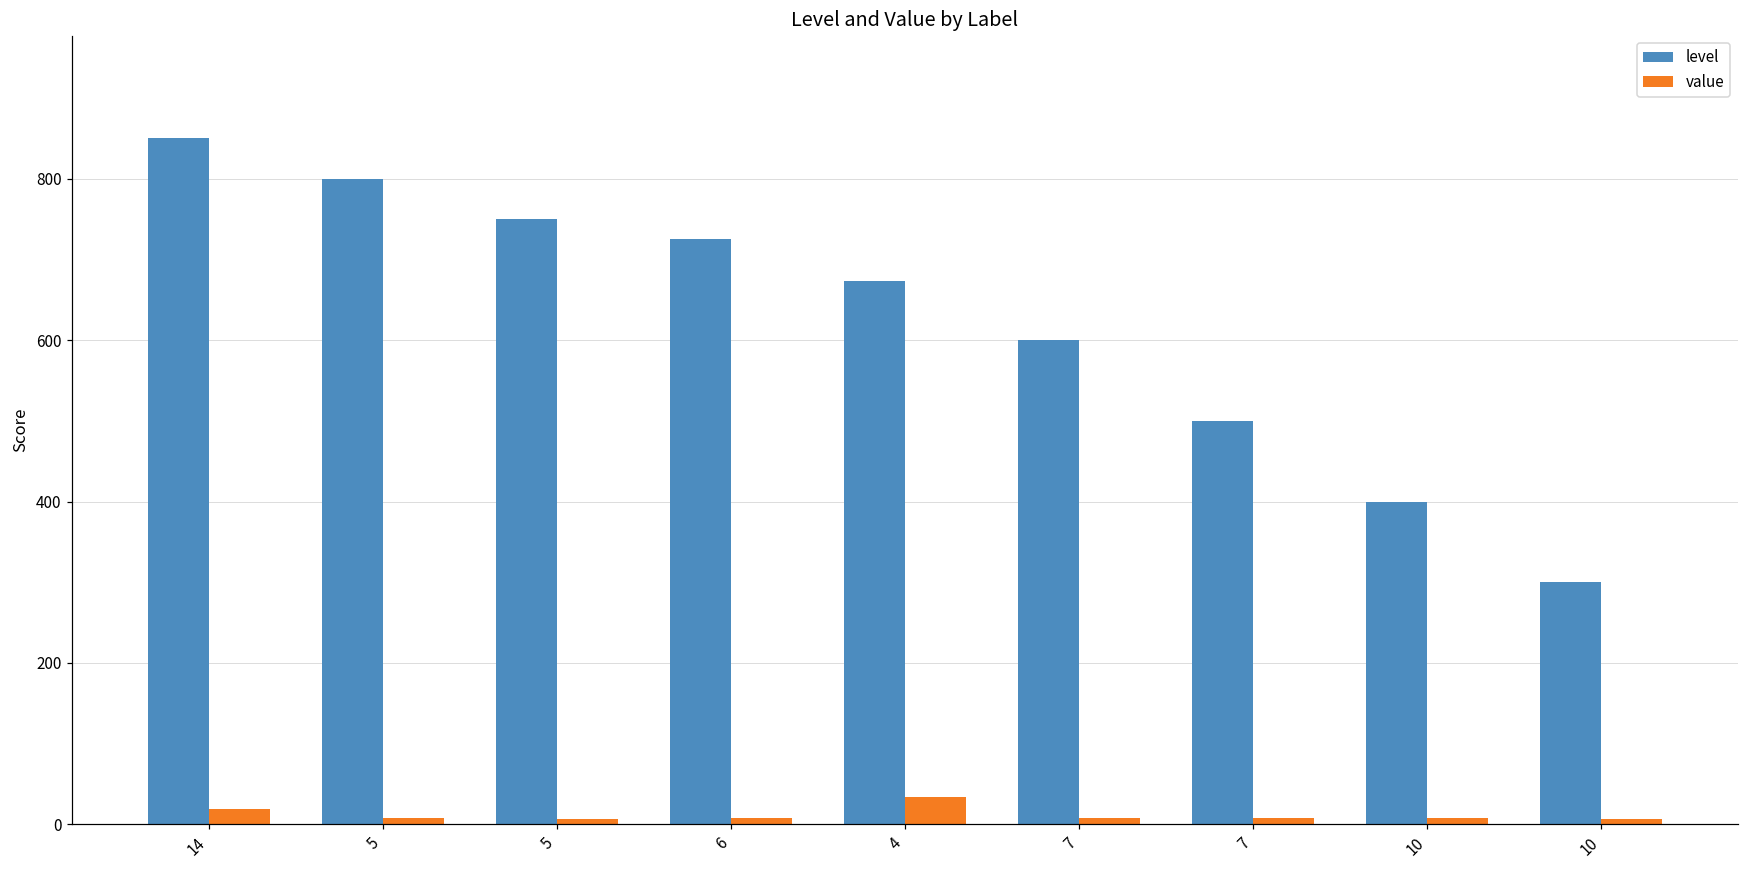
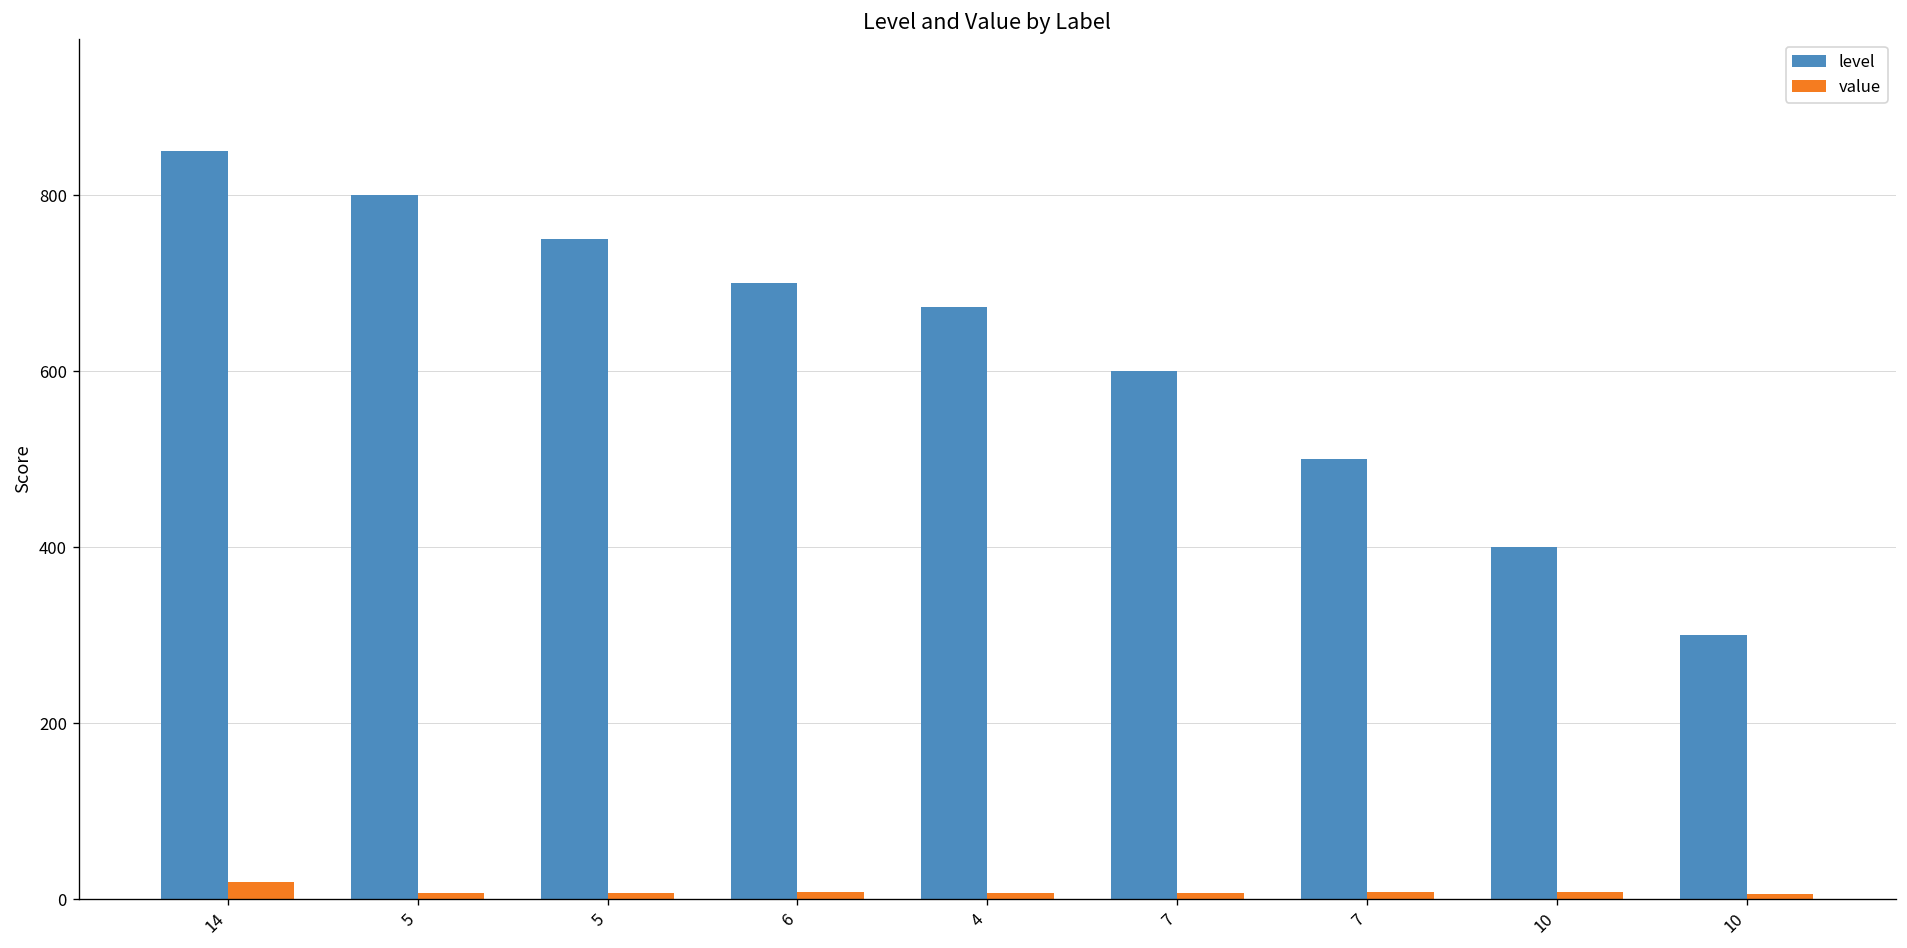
level, 6: 730 -> 700
value, 4: 30 -> 10
